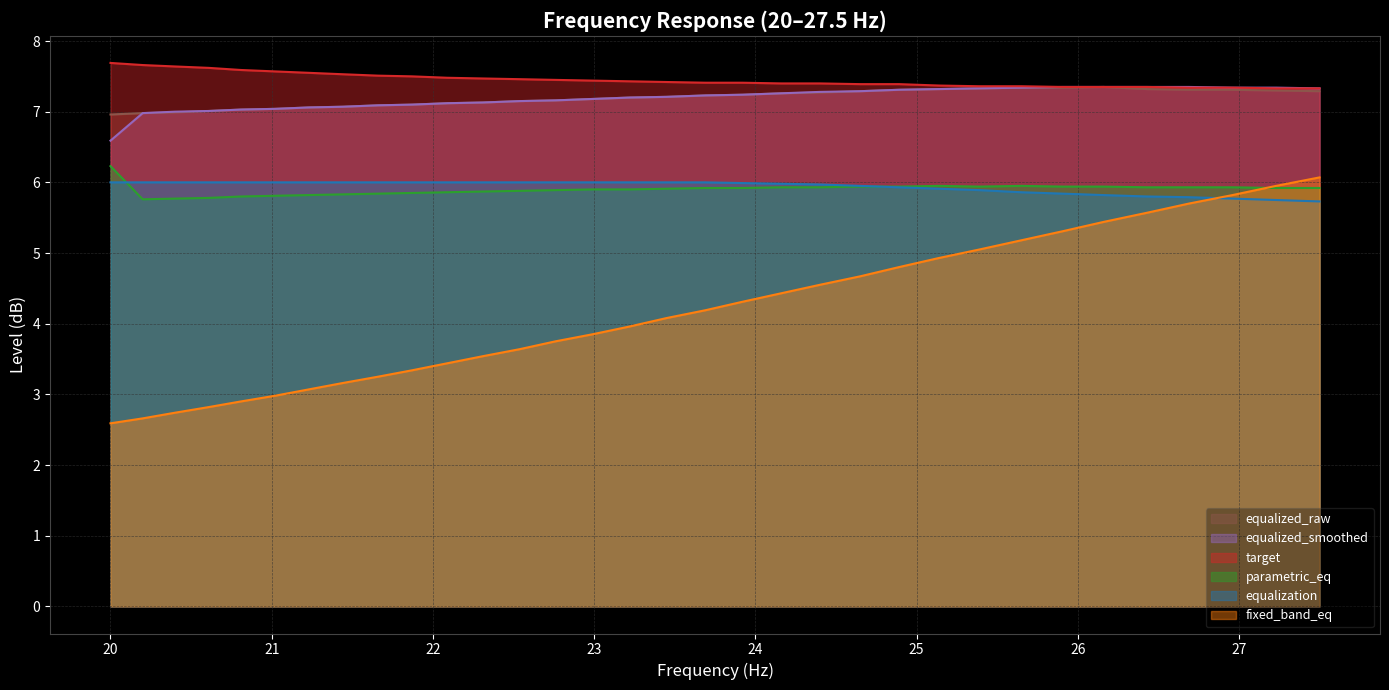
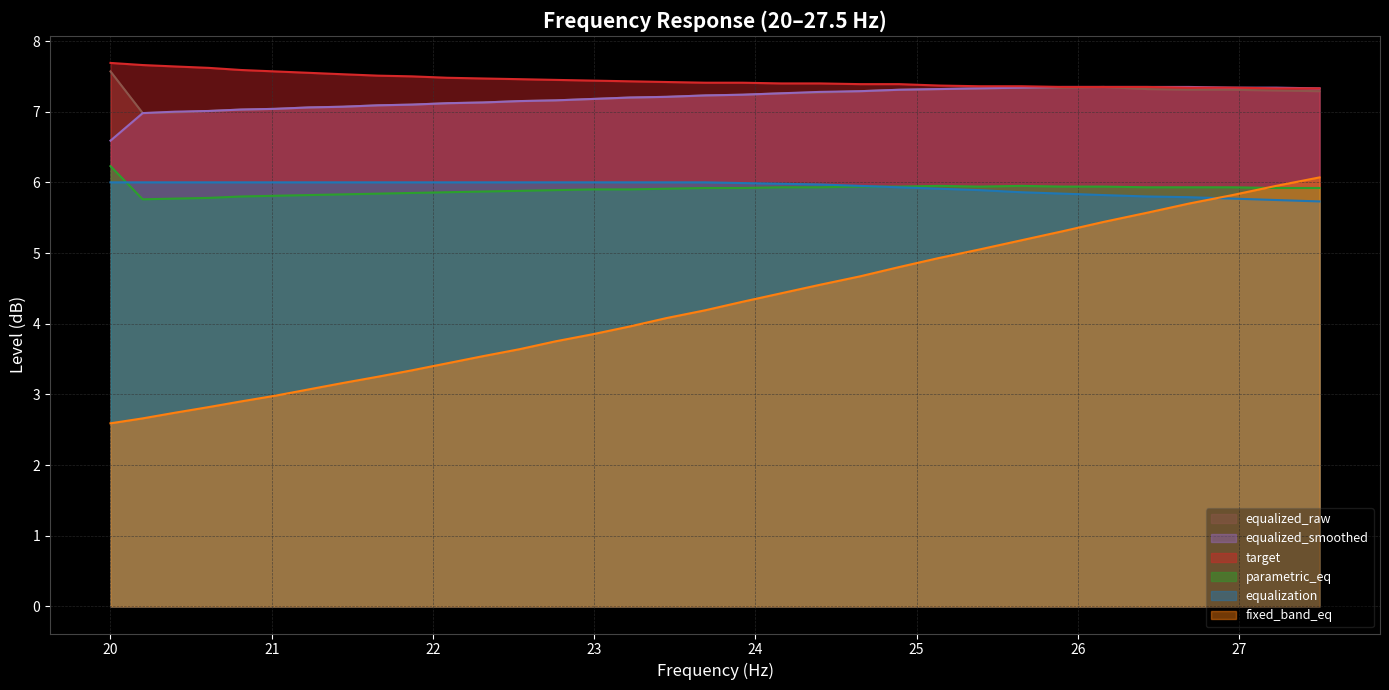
equalized_raw, 20: 7.0 -> 7.6
